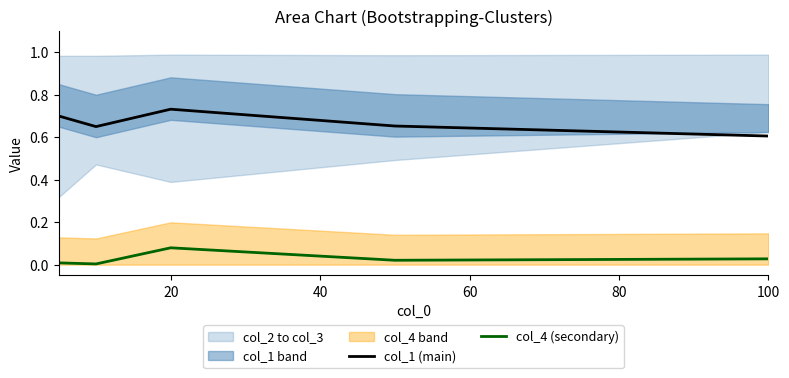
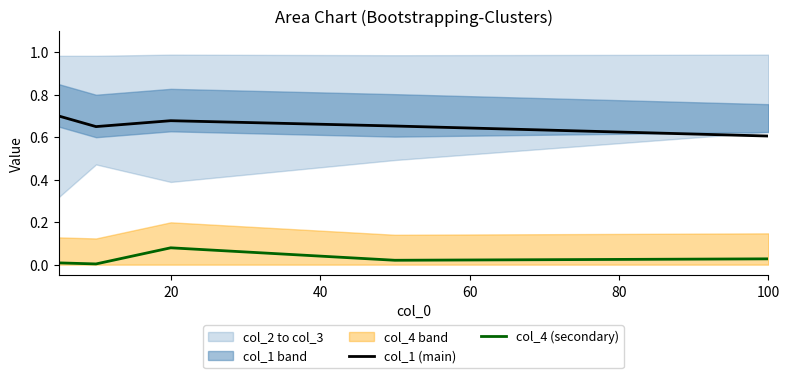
col_1 (main), 20: 0.73 -> 0.68
